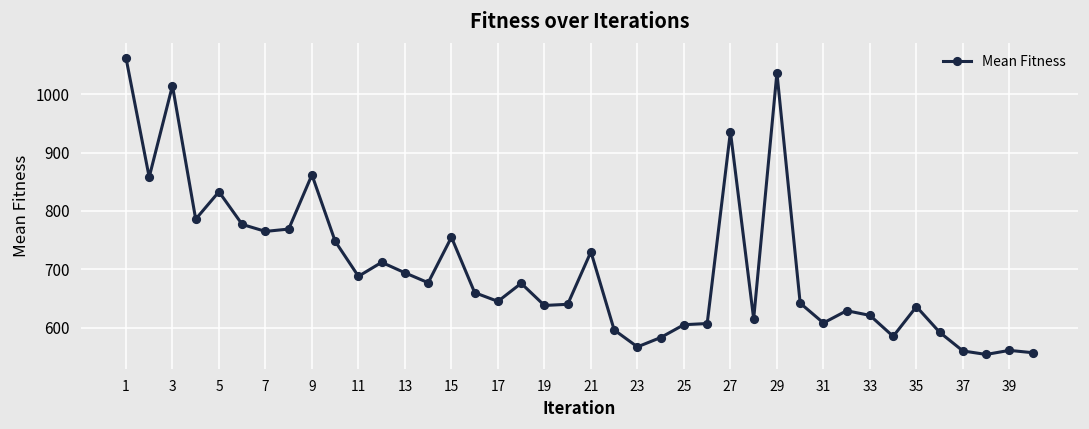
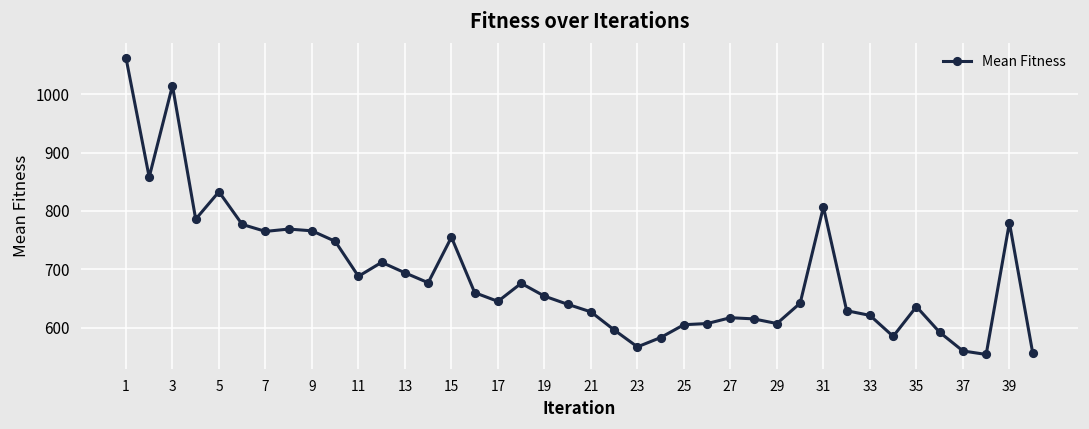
9: 860 -> 770
19: 640 -> 650
21: 730 -> 630
27: 940 -> 620
29: 1040 -> 610
31: 610 -> 810
39: 560 -> 780
